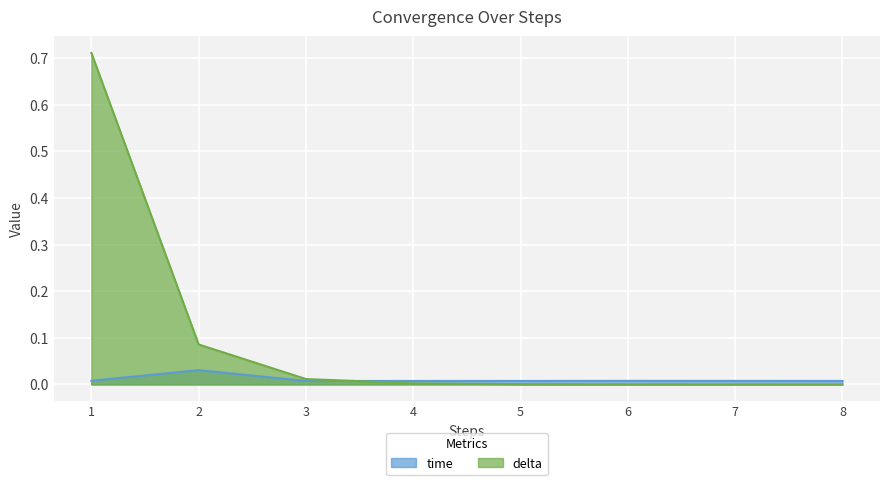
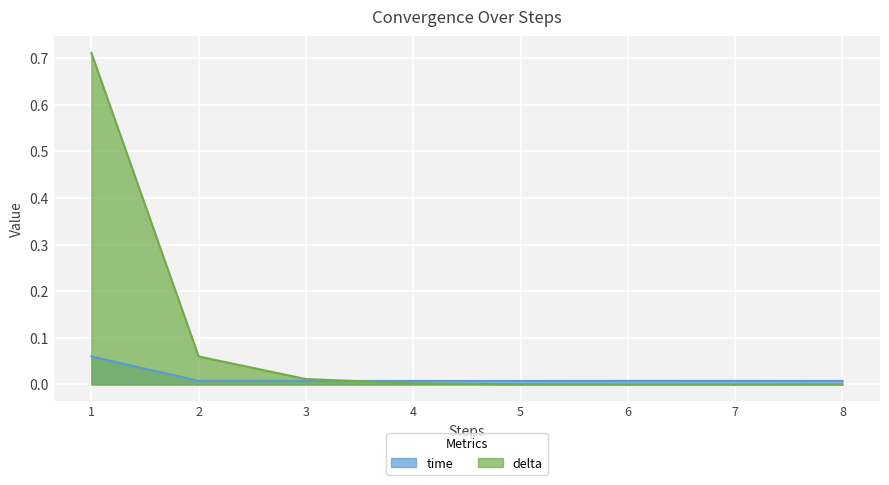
time, 1: 0.01 -> 0.06
time, 2: 0.03 -> 0.01
delta, 2: 0.09 -> 0.06
